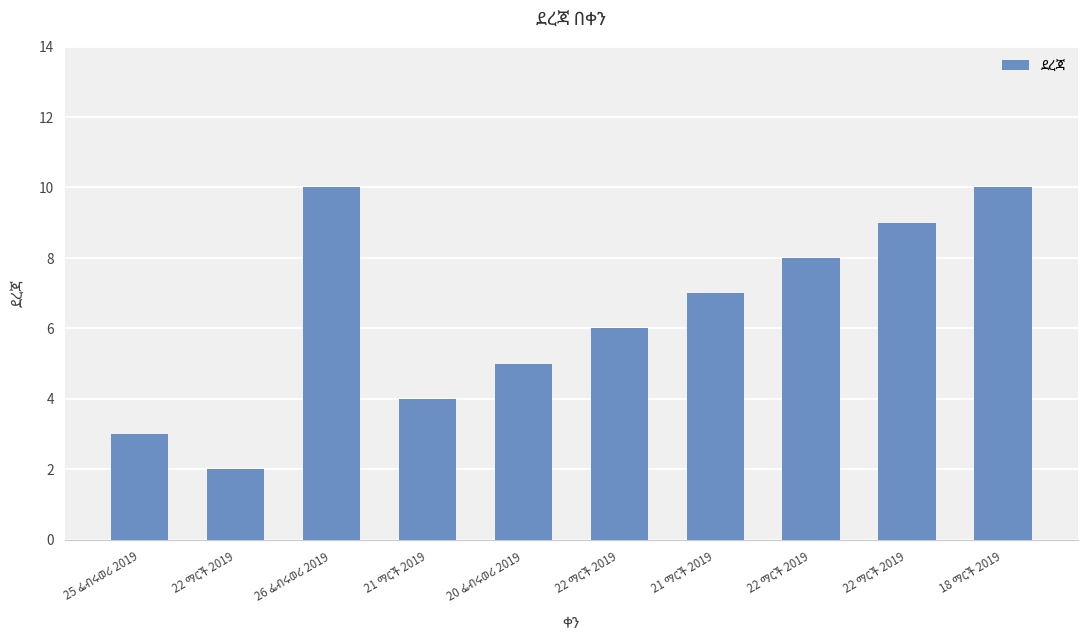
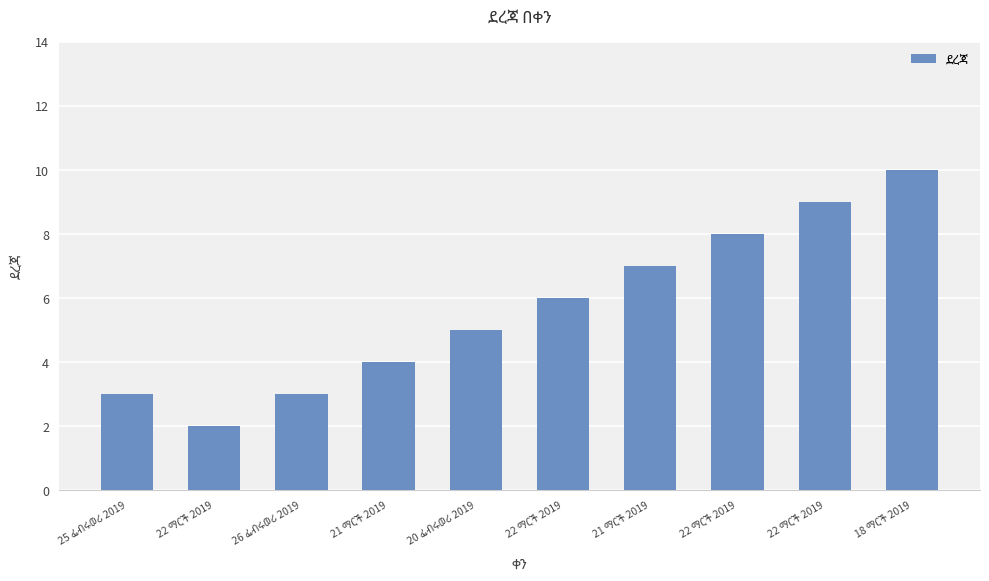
26 ፌብሩወሪ 2019: 10 -> 3
